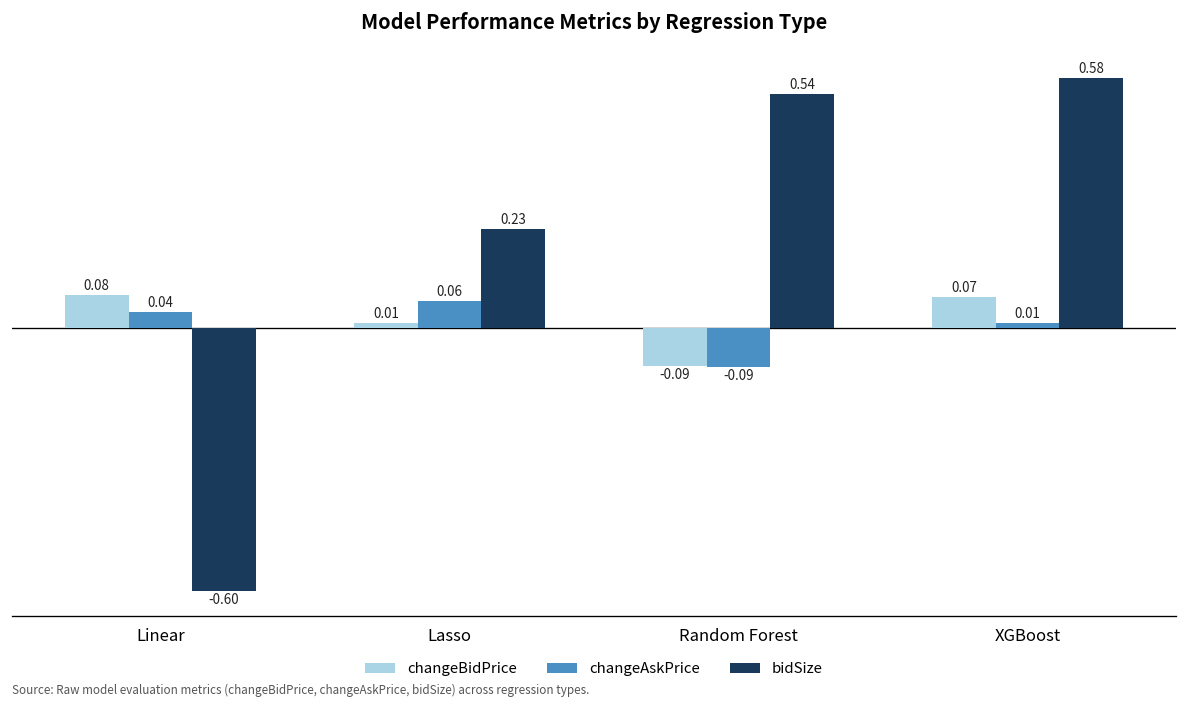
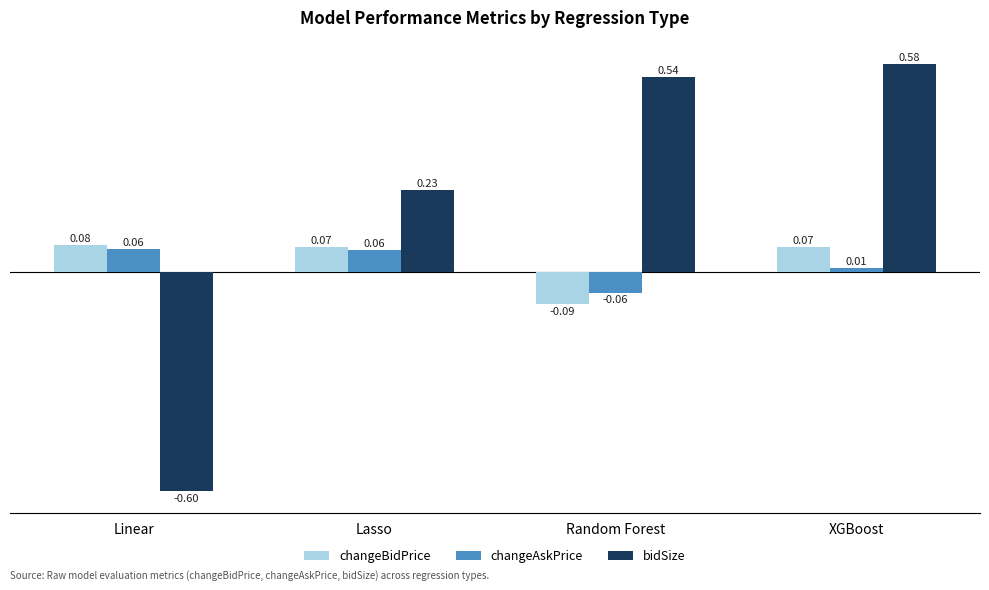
changeAskPrice, Linear: 0.04 -> 0.06
changeBidPrice, Lasso: 0.01 -> 0.07
changeAskPrice, Random Forest: -0.09 -> -0.06
